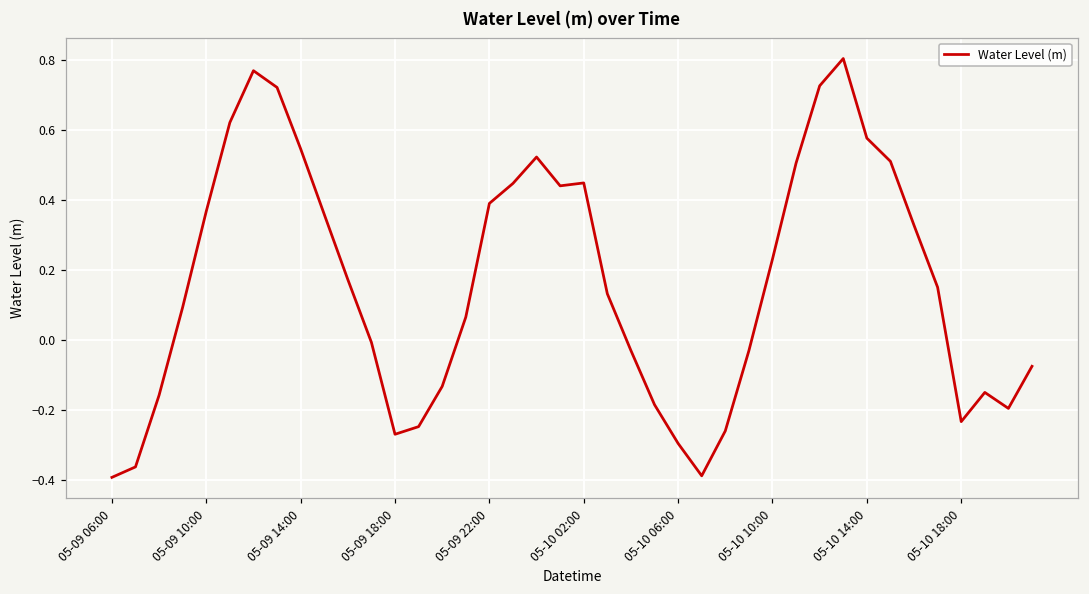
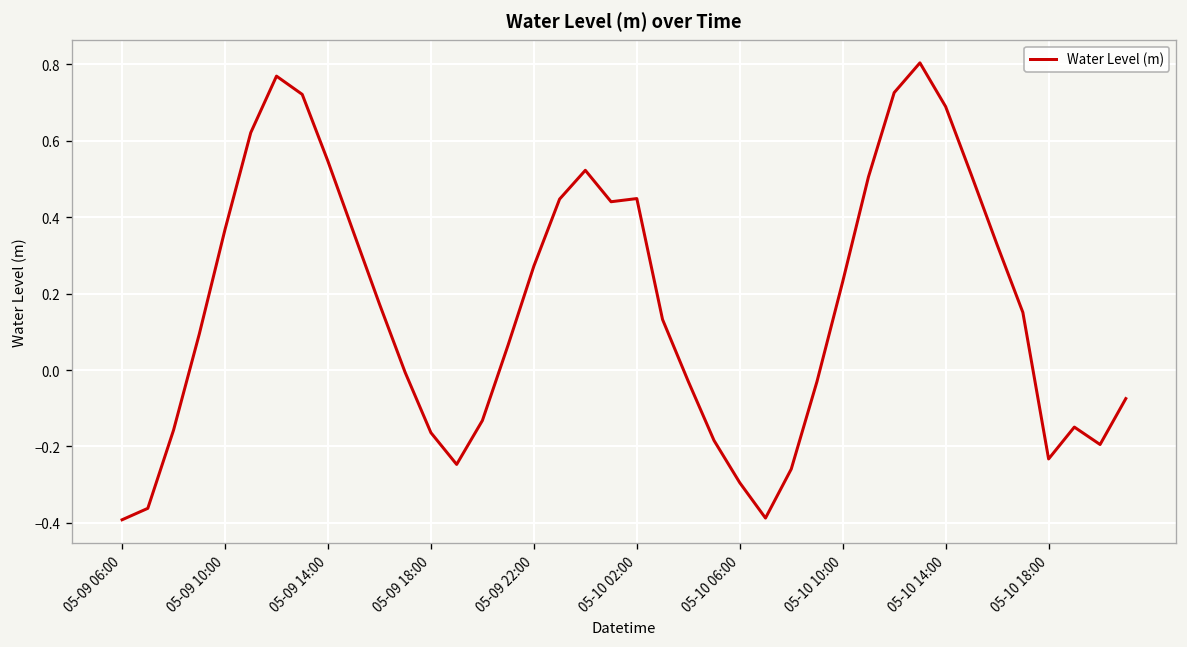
05-09 18:00: -0.27 -> -0.16
05-09 22:00: 0.39 -> 0.27
05-10 14:00: 0.58 -> 0.69
